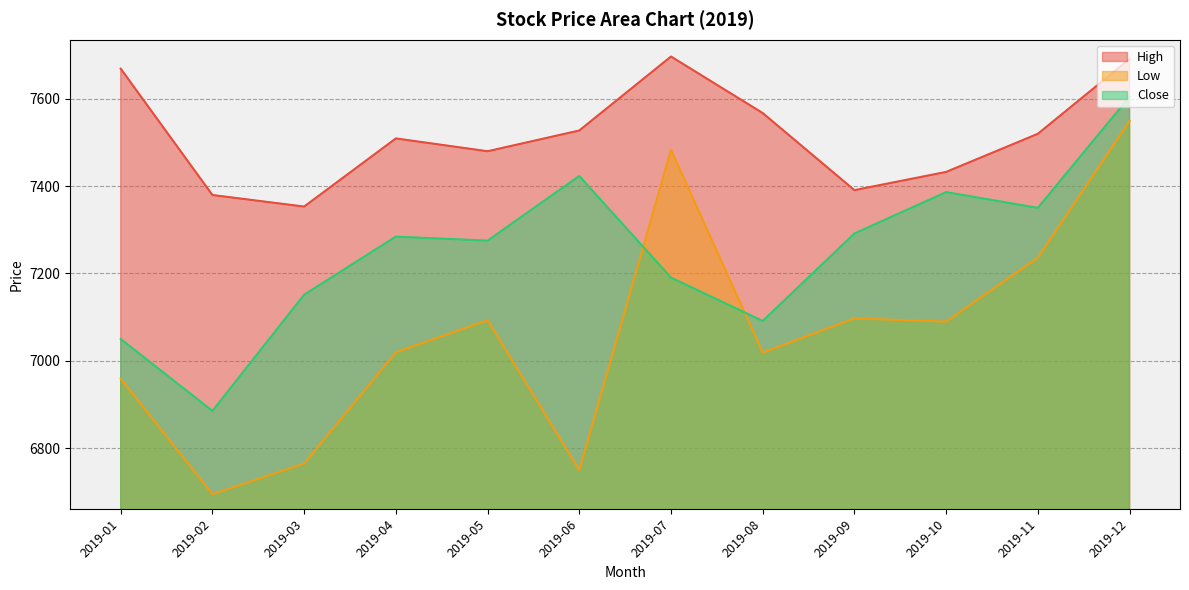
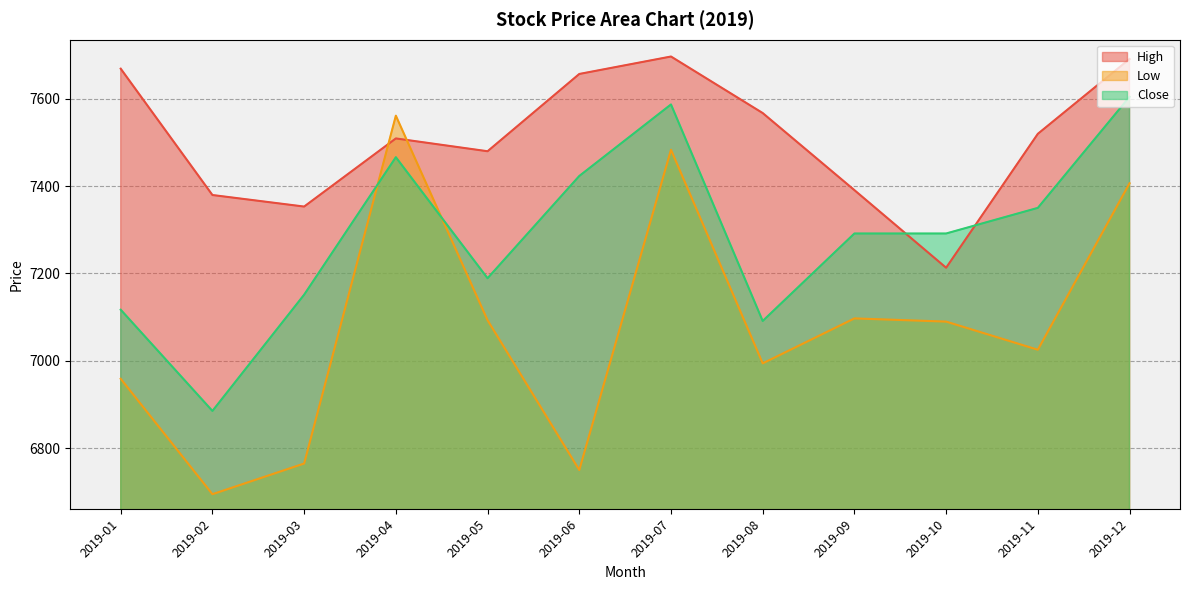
Close, 2019-01: 7050 -> 7120
Low, 2019-04: 7020 -> 7560
Close, 2019-04: 7280 -> 7470
Close, 2019-05: 7280 -> 7190
High, 2019-06: 7530 -> 7660
Close, 2019-07: 7190 -> 7590
Low, 2019-08: 7020 -> 6990
High, 2019-10: 7430 -> 7210
Close, 2019-10: 7390 -> 7290
Low, 2019-11: 7240 -> 7030
Low, 2019-12: 7550 -> 7410
